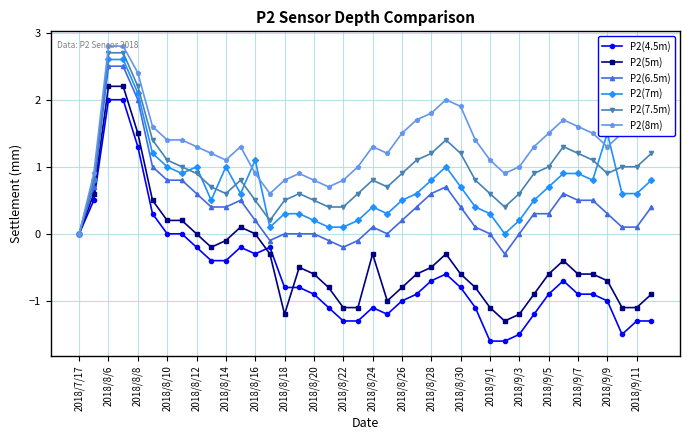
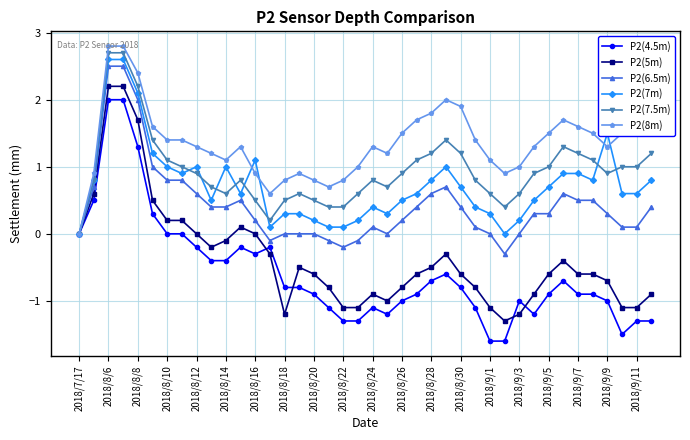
P2(5m), 2018/8/8: 1.5 -> 1.7
P2(5m), 2018/8/24: -0.3 -> -0.9
P2(4.5m), 2018/9/3: -1.5 -> -1.0
